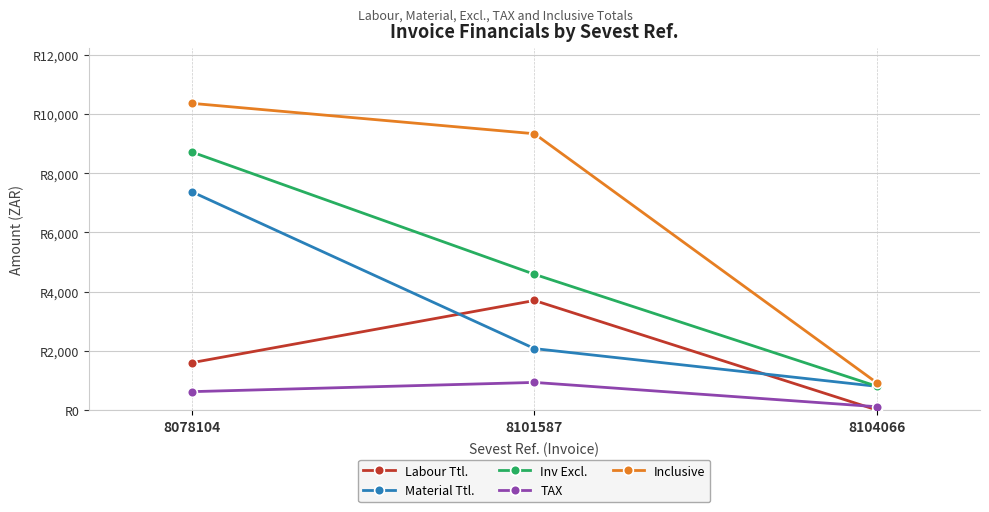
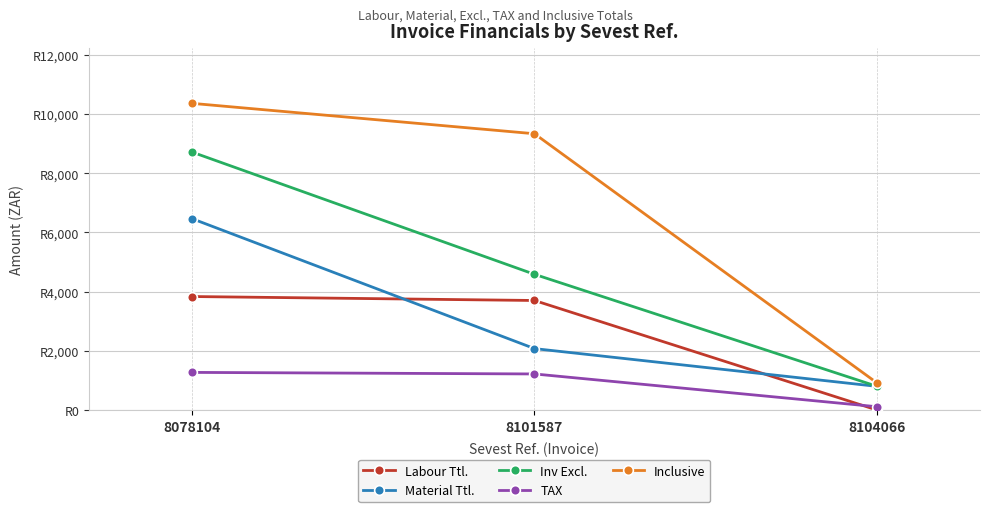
Labour Ttl., 8078104: R1,600 -> R3,800
Material Ttl., 8078104: R7,400 -> R6,500
TAX, 8078104: R600 -> R1,300
TAX, 8101587: R900 -> R1,200
